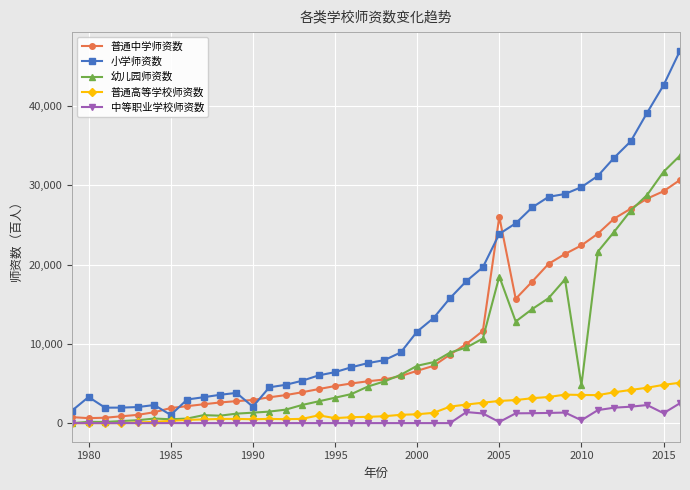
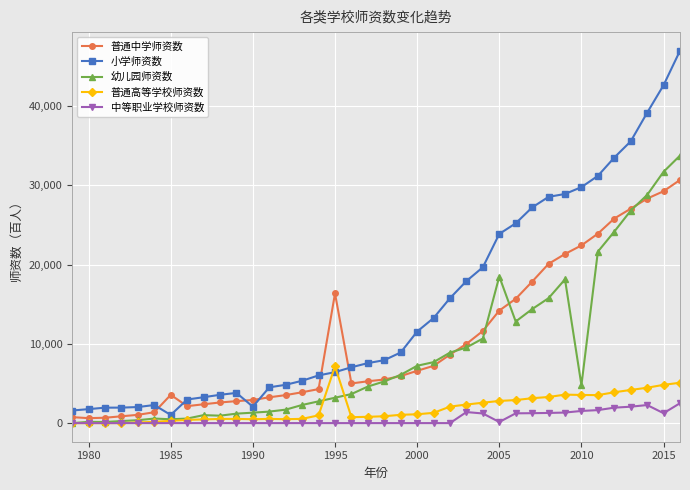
小学师资数, 1980: 3,000 -> 2,000
普通中学师资数, 1985: 2,000 -> 4,000
普通中学师资数, 1995: 5,000 -> 16,000
普通高等学校师资数, 1995: 1,000 -> 7,000
普通中学师资数, 2005: 26,000 -> 14,000
中等职业学校师资数, 2010: 0 -> 2,000
